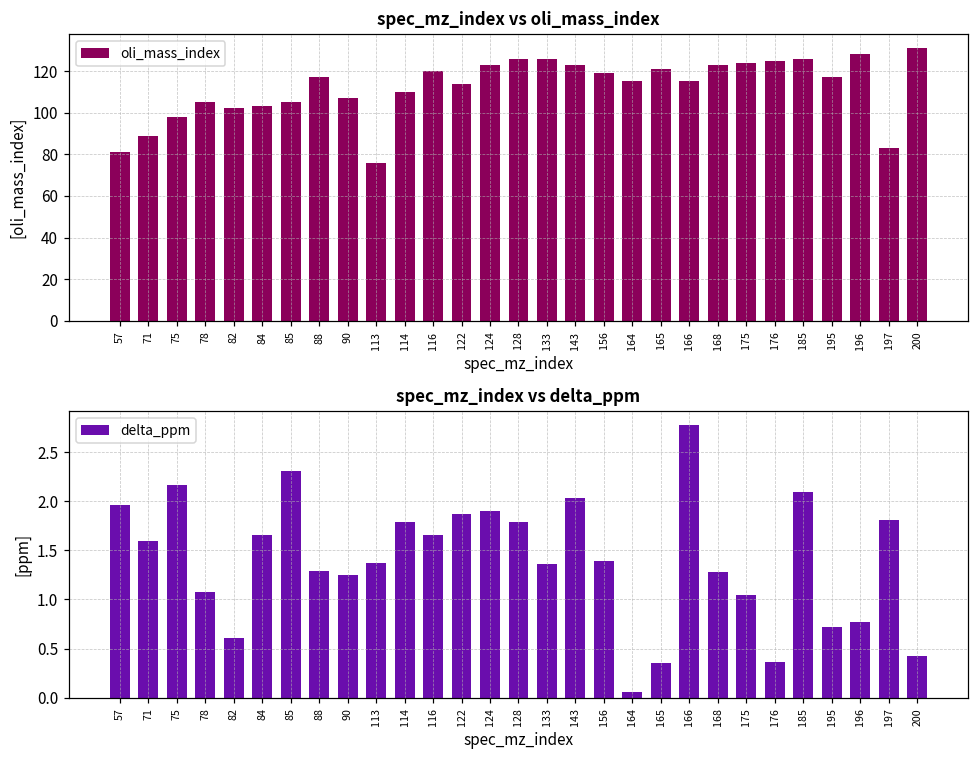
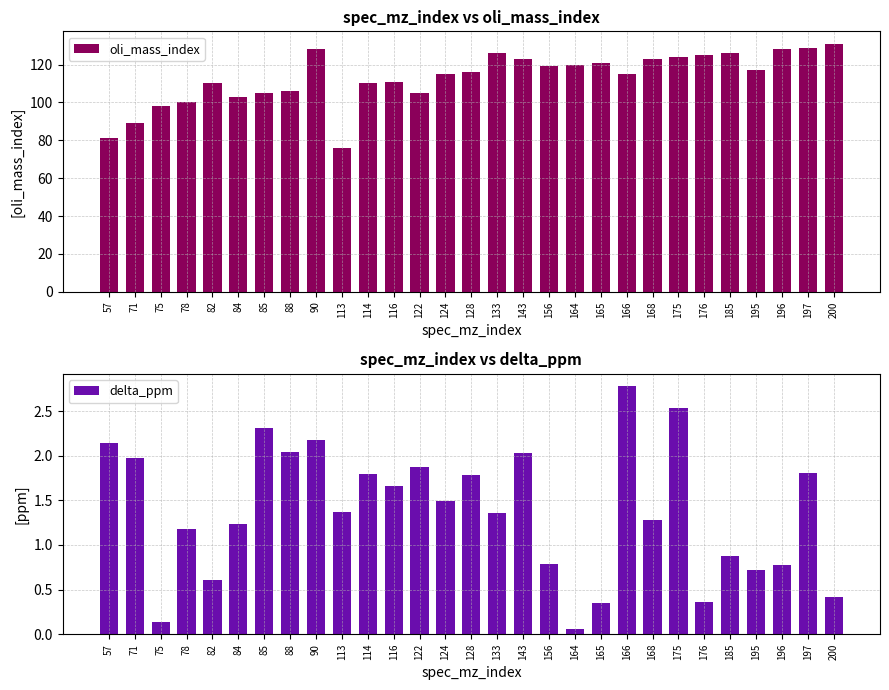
spec_mz_index vs oli_mass_index, 78: 105 -> 100
spec_mz_index vs oli_mass_index, 82: 102 -> 110
spec_mz_index vs oli_mass_index, 88: 117 -> 106
spec_mz_index vs oli_mass_index, 90: 107 -> 128
spec_mz_index vs oli_mass_index, 116: 120 -> 111
spec_mz_index vs oli_mass_index, 122: 114 -> 105
spec_mz_index vs oli_mass_index, 124: 123 -> 115
spec_mz_index vs oli_mass_index, 128: 126 -> 116
spec_mz_index vs oli_mass_index, 164: 115 -> 120
spec_mz_index vs oli_mass_index, 197: 83 -> 129
spec_mz_index vs delta_ppm, 57: 2.0 -> 2.1
spec_mz_index vs delta_ppm, 71: 1.6 -> 2.0
spec_mz_index vs delta_ppm, 75: 2.2 -> 0.1
spec_mz_index vs delta_ppm, 78: 1.1 -> 1.2
spec_mz_index vs delta_ppm, 84: 1.7 -> 1.2
spec_mz_index vs delta_ppm, 88: 1.3 -> 2.0
spec_mz_index vs delta_ppm, 90: 1.2 -> 2.2
spec_mz_index vs delta_ppm, 124: 1.9 -> 1.5
spec_mz_index vs delta_ppm, 156: 1.4 -> 0.8
spec_mz_index vs delta_ppm, 175: 1.0 -> 2.5
spec_mz_index vs delta_ppm, 185: 2.1 -> 0.9
